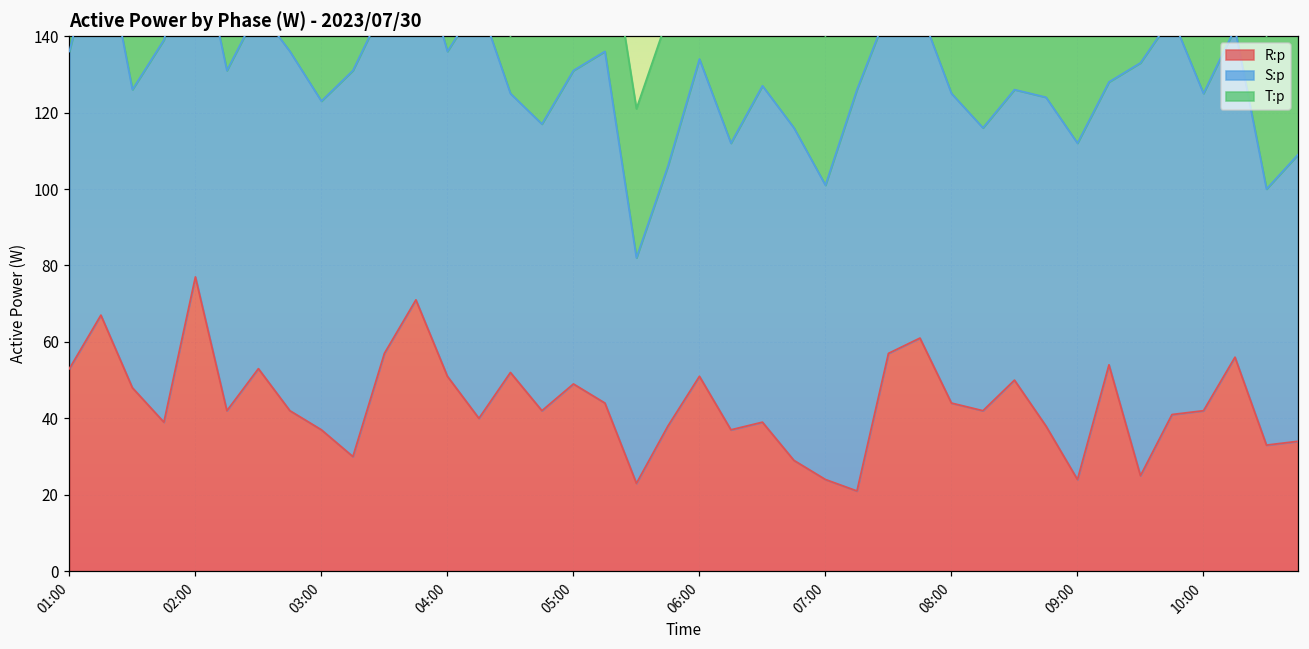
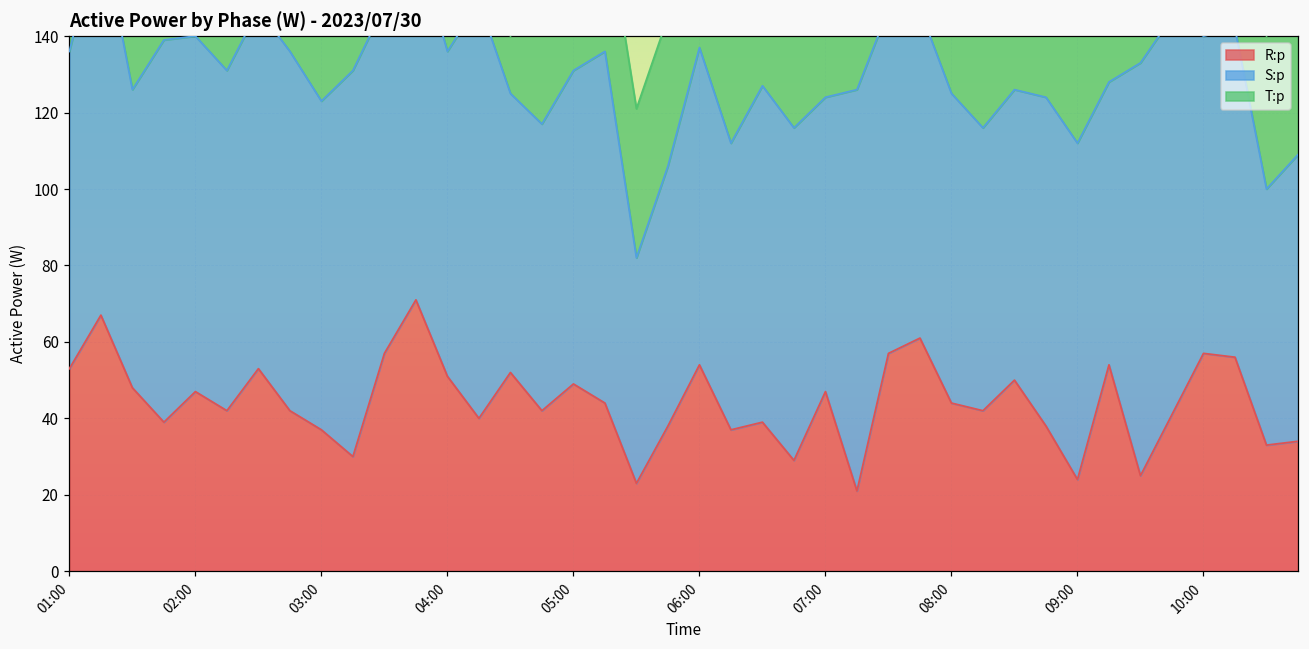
R:p, 02:00: 77 -> 47
R:p, 06:00: 51 -> 54
R:p, 07:00: 24 -> 47
R:p, 10:00: 42 -> 57
